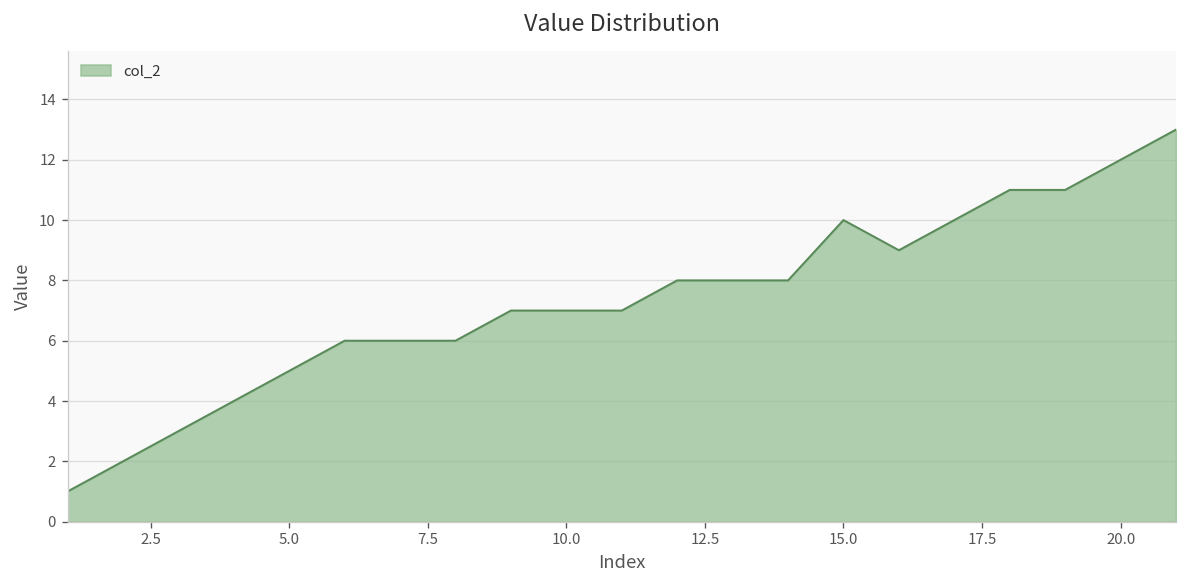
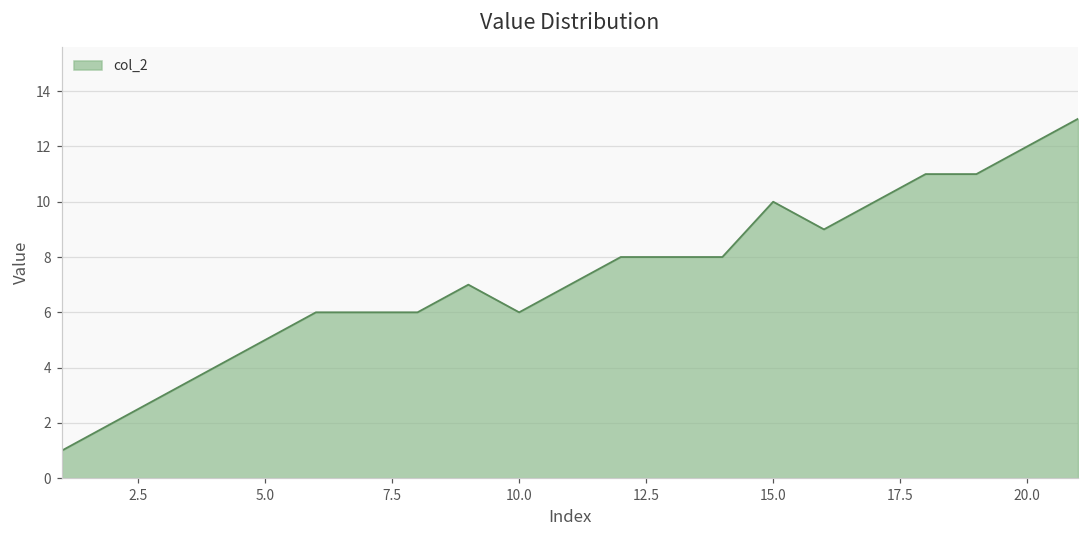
10.0: 7 -> 6
